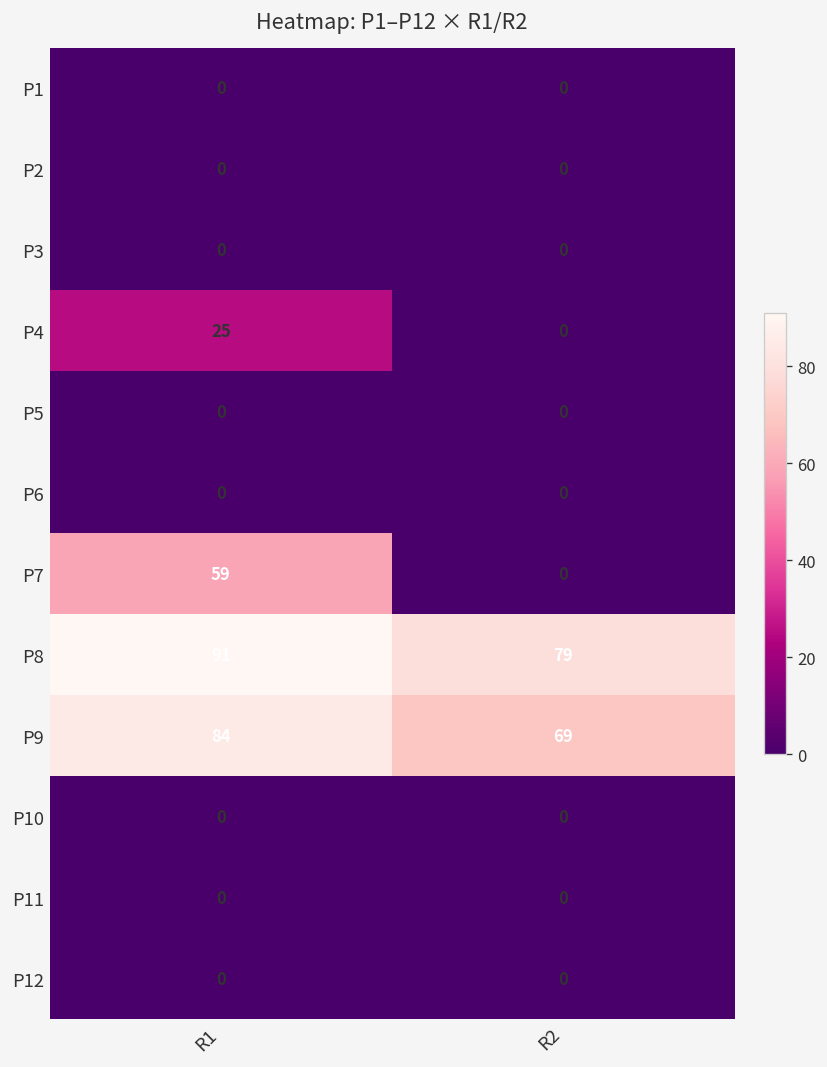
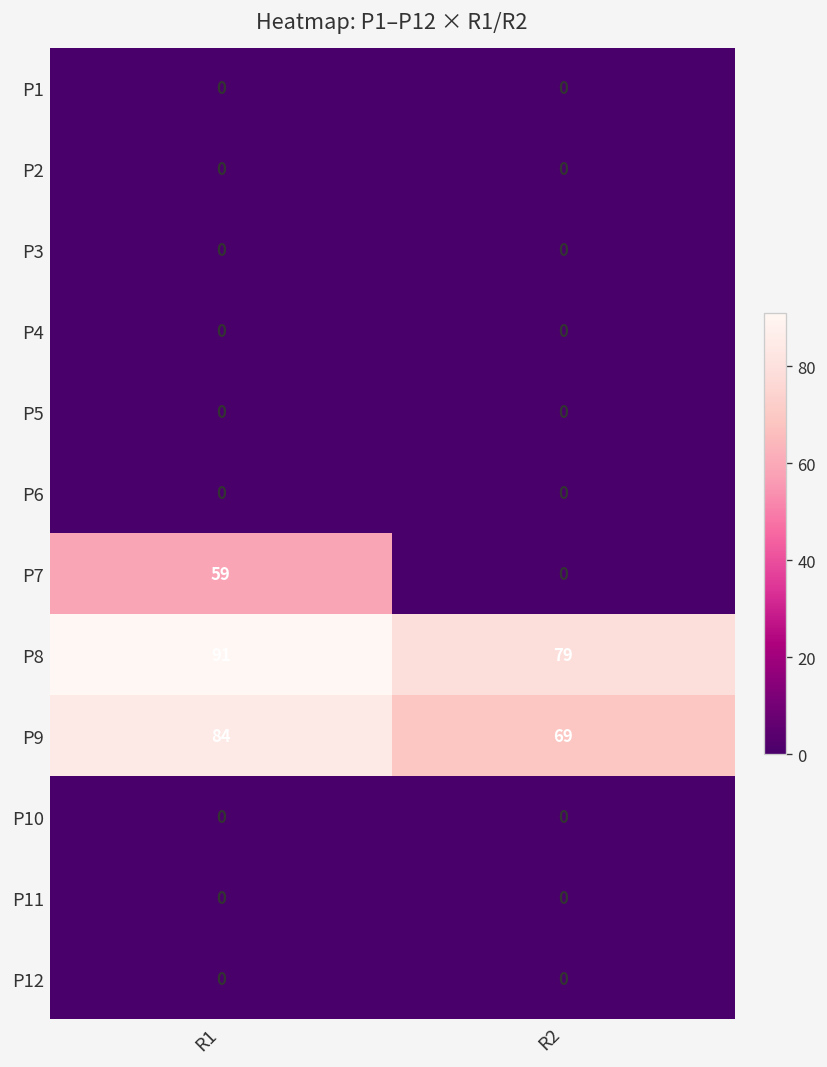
P4, R1: 25 -> 0
